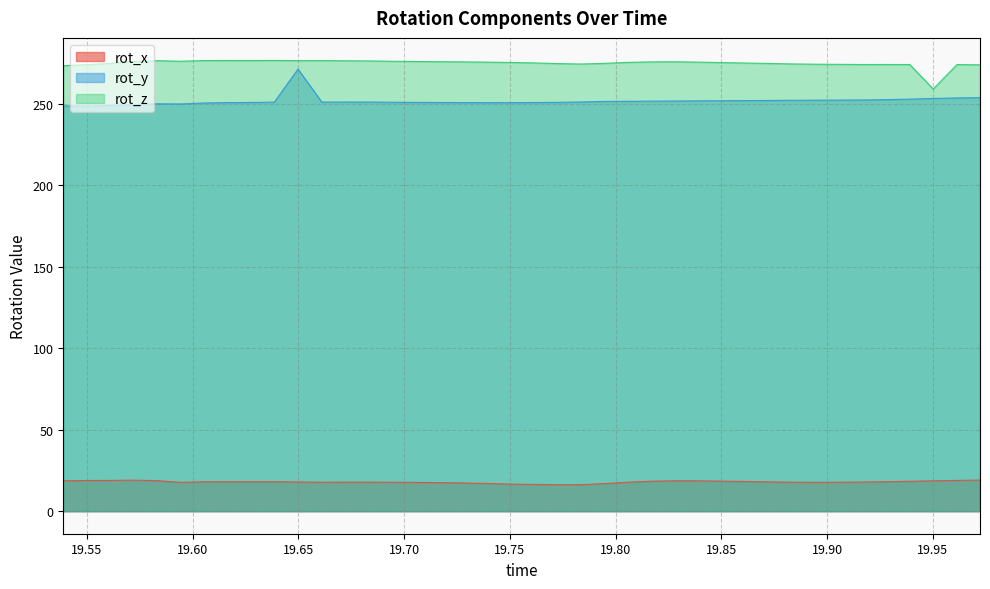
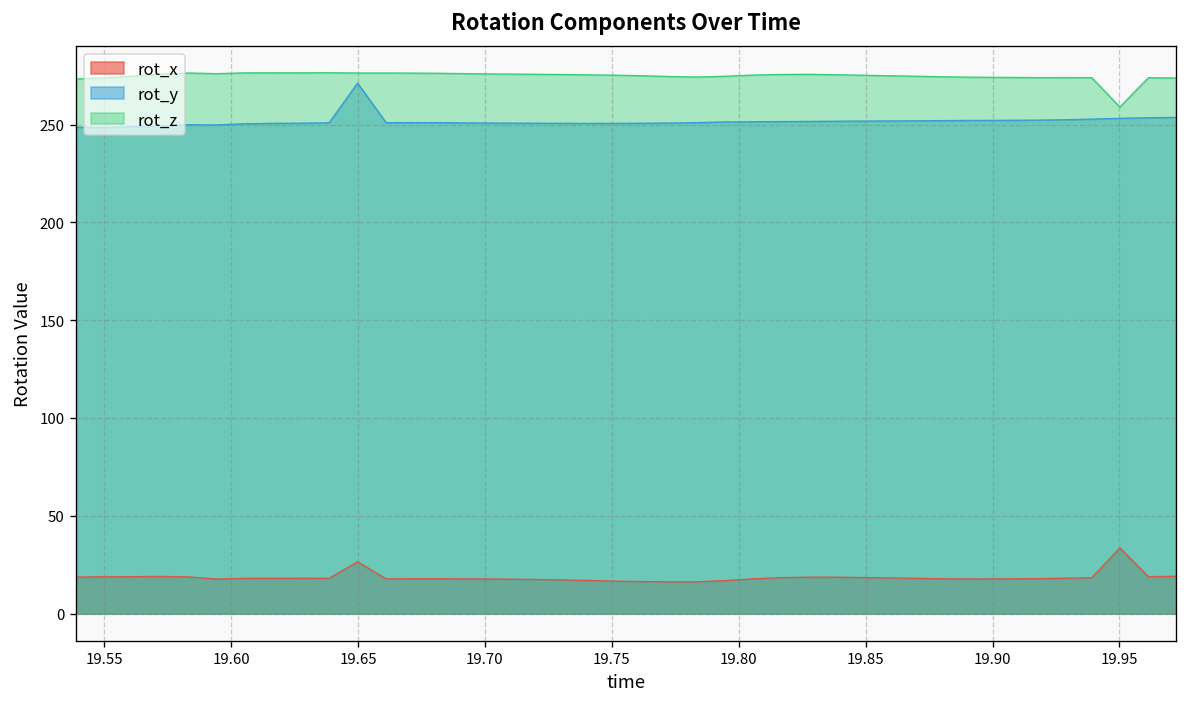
rot_x, 19.65: 18 -> 26
rot_x, 19.95: 19 -> 34
